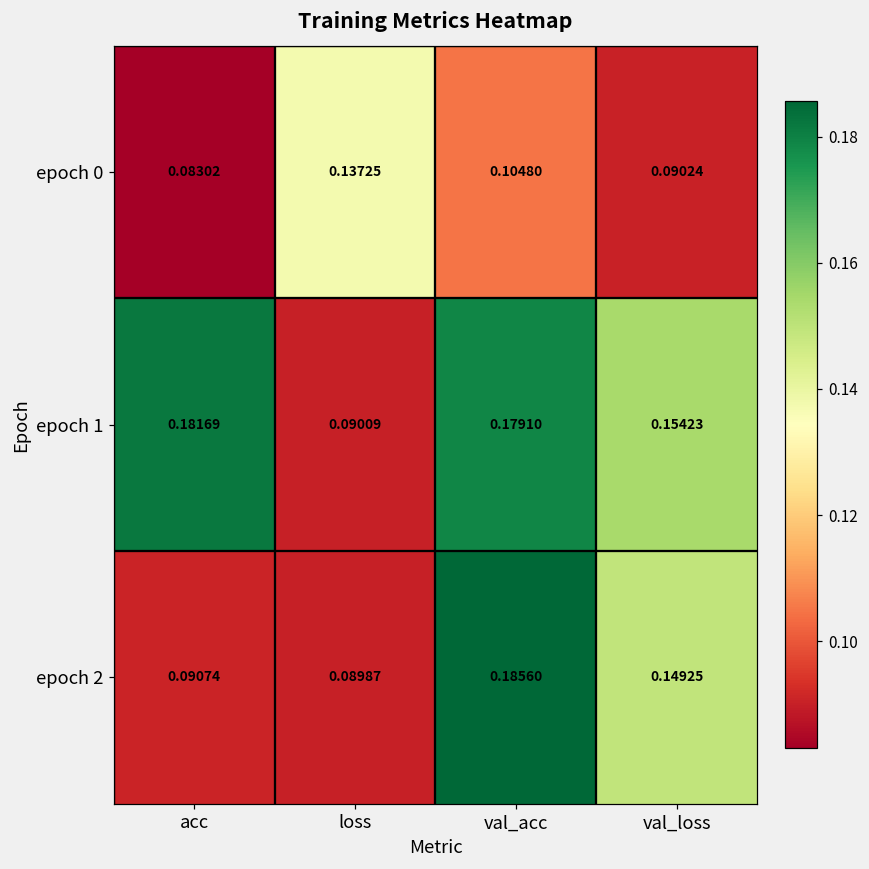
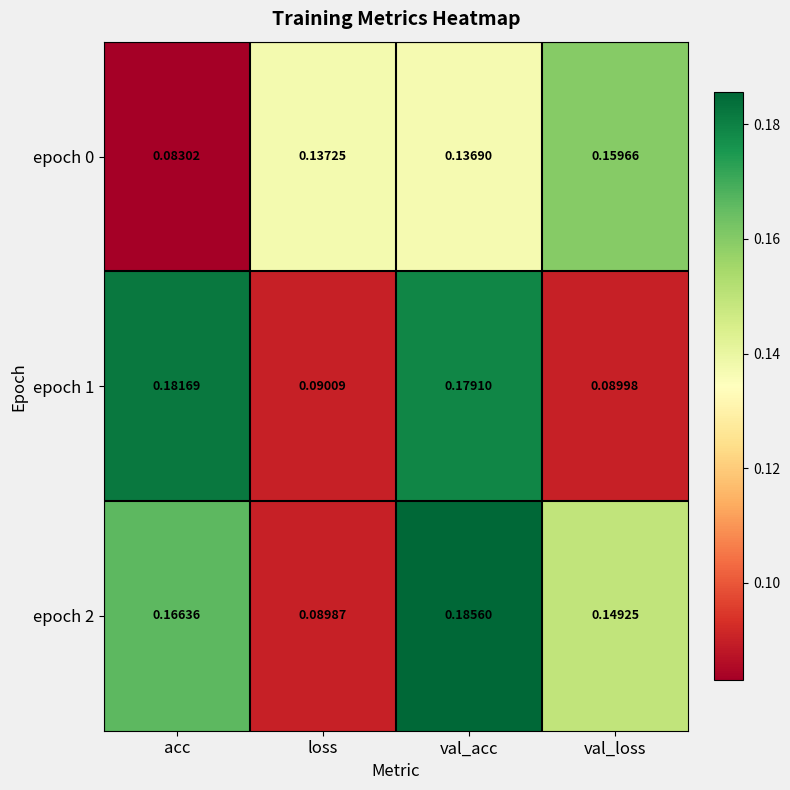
epoch 0, val_acc: 0.10480 -> 0.13690
epoch 0, val_loss: 0.09024 -> 0.15966
epoch 1, val_loss: 0.15423 -> 0.08998
epoch 2, acc: 0.09074 -> 0.16636
